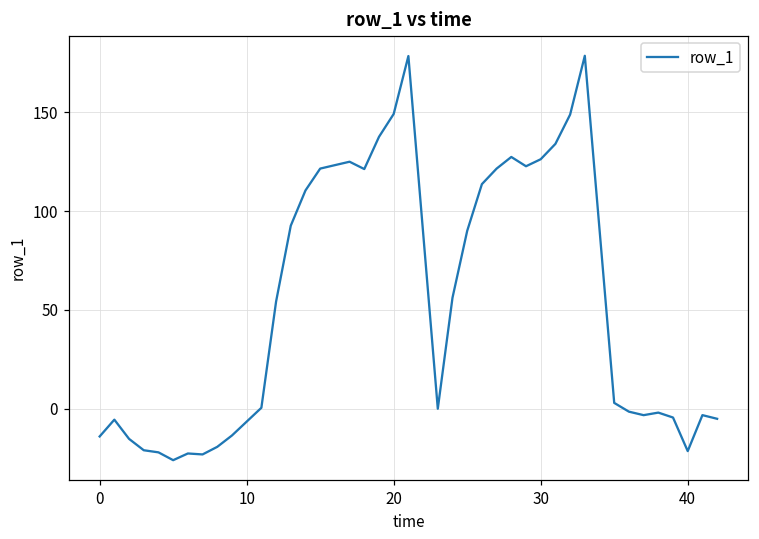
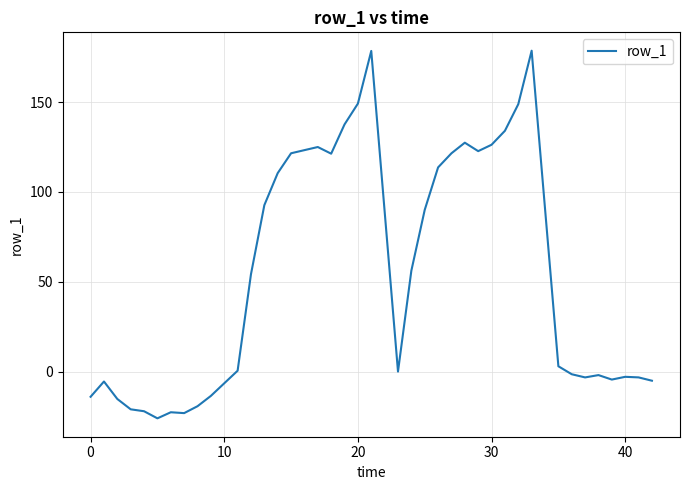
40: -21 -> -3
